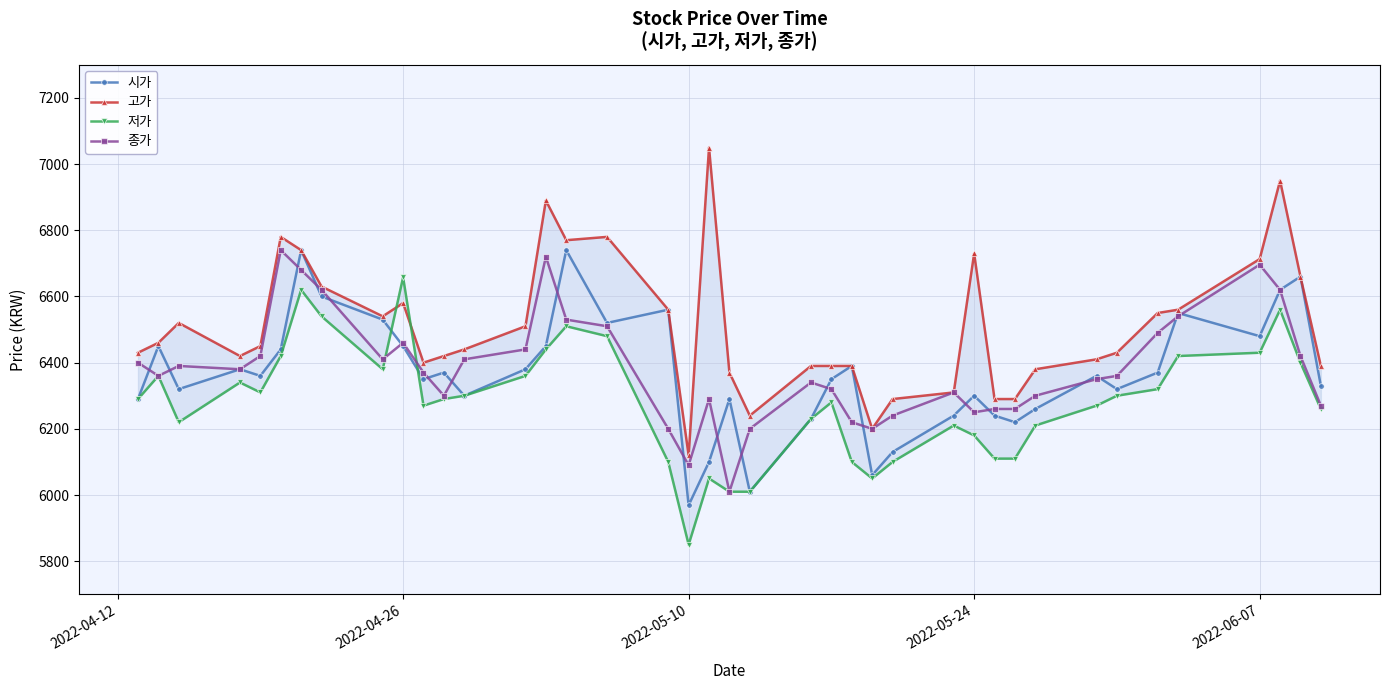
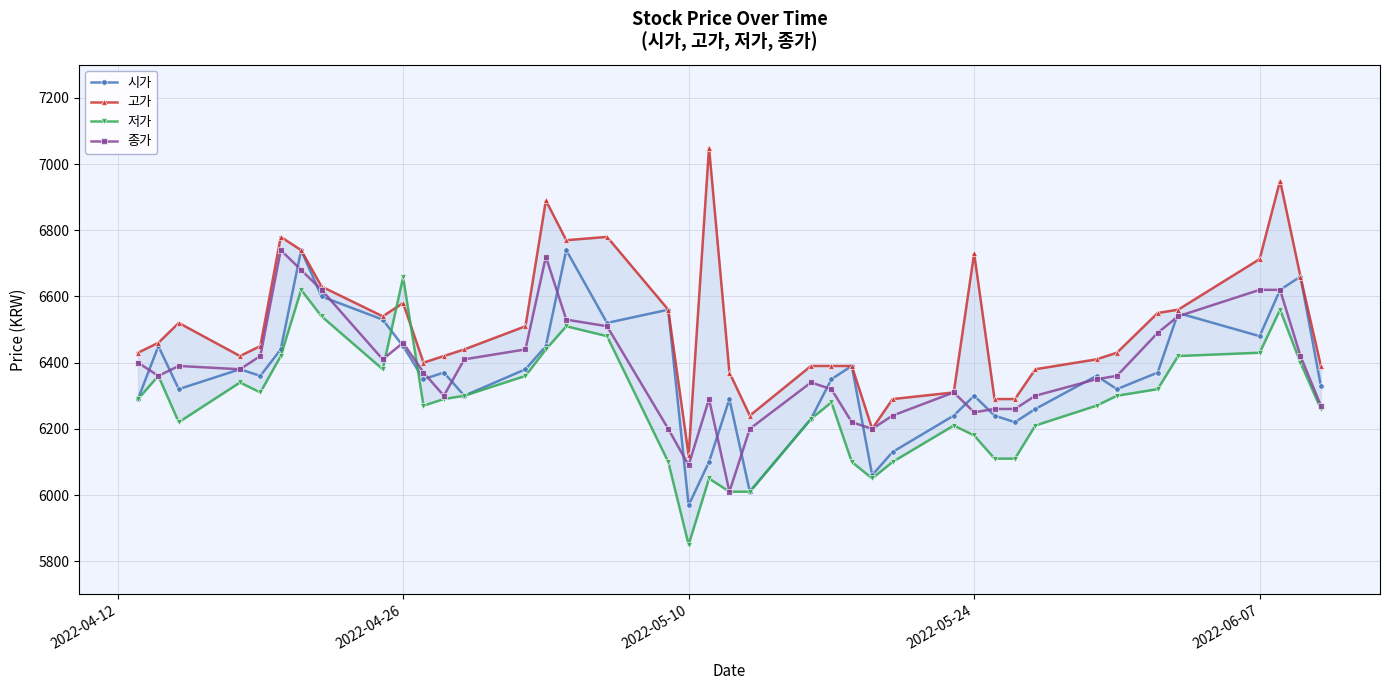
종가, 2022-06-07: 6700 -> 6620
